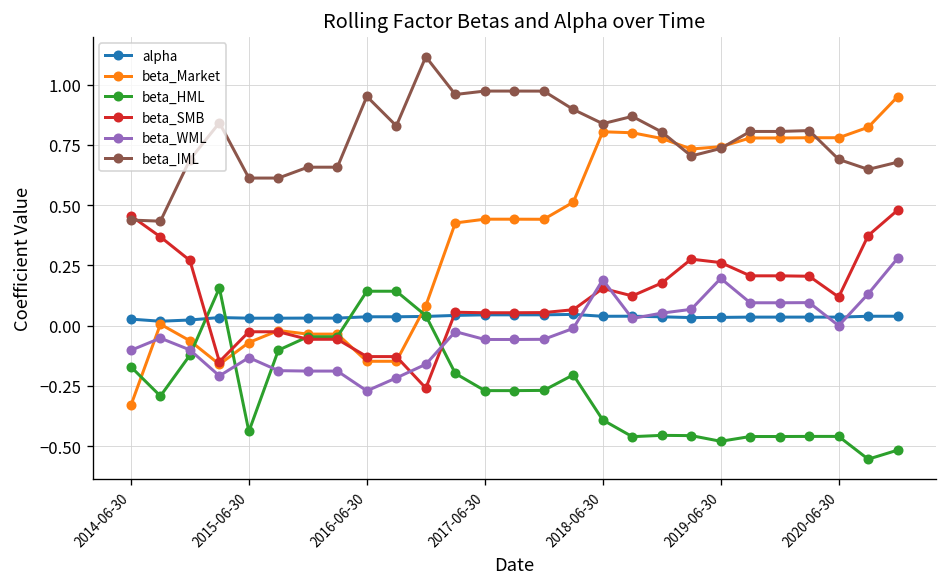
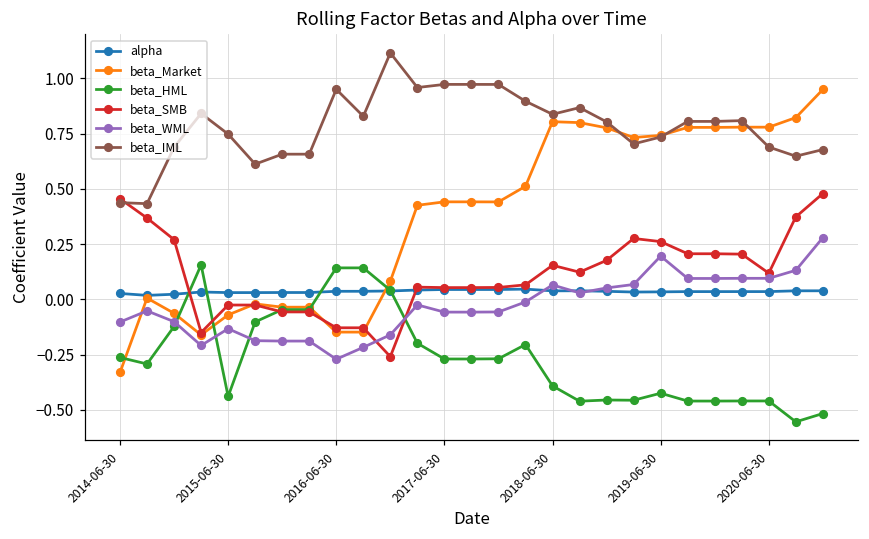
beta_HML, 2014-06-30: -0.17 -> -0.26
beta_IML, 2015-06-30: 0.61 -> 0.75
beta_WML, 2018-06-30: 0.19 -> 0.07
beta_HML, 2019-06-30: -0.48 -> -0.42
beta_WML, 2020-06-30: 0.00 -> 0.10
